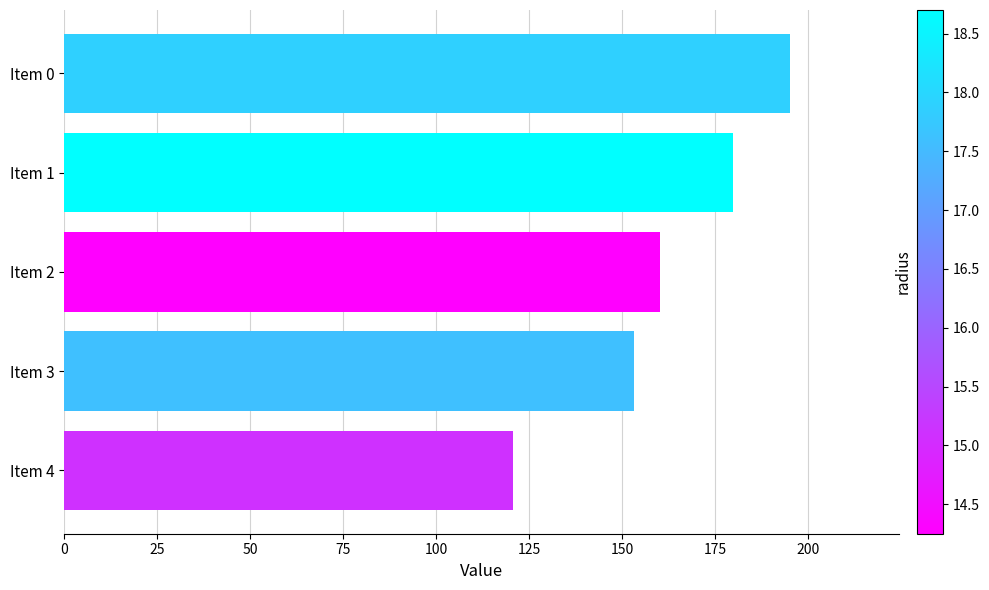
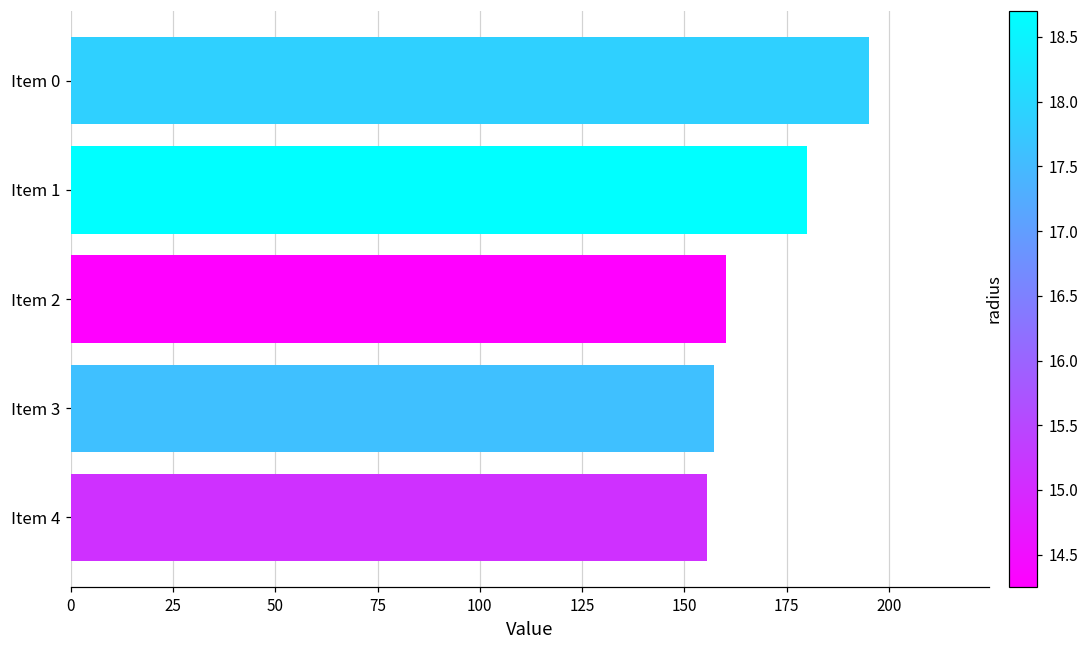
Item 3: 153 -> 157
Item 4: 121 -> 155
